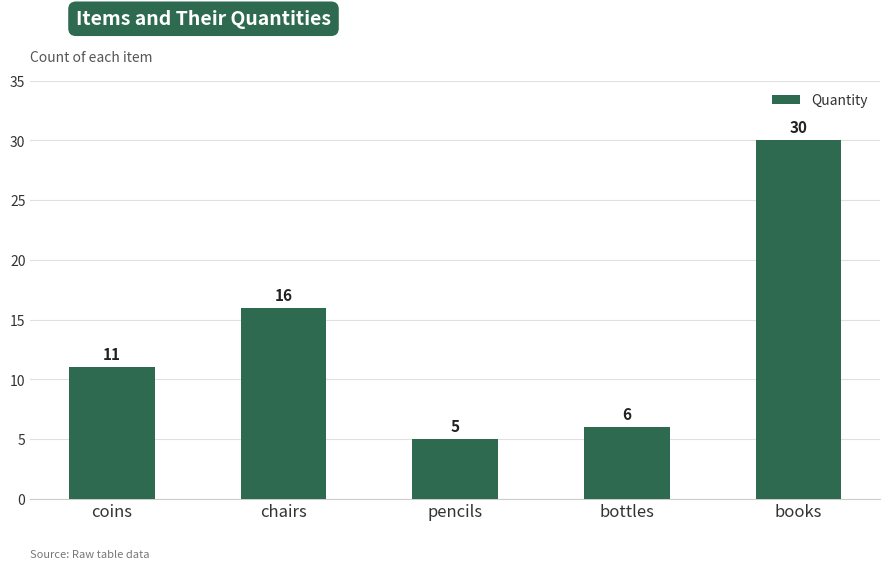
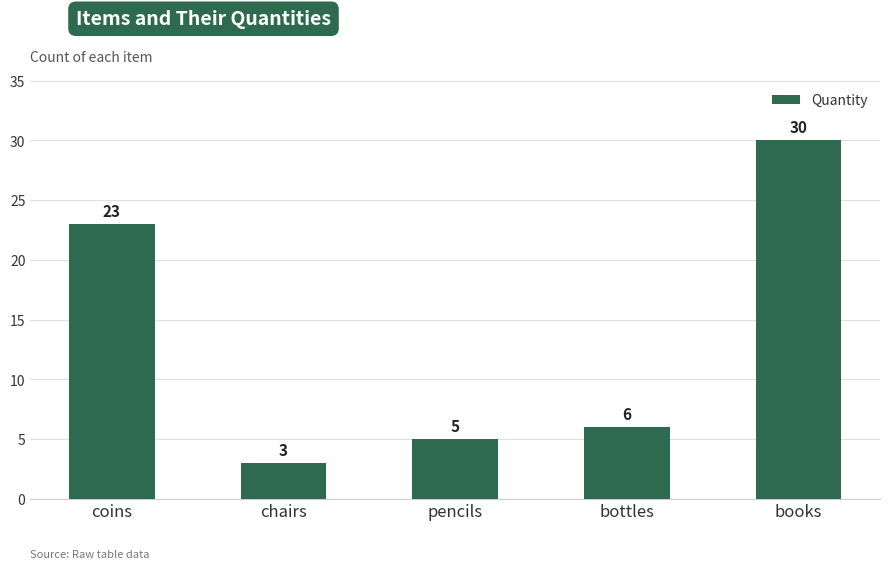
coins: 11 -> 23
chairs: 16 -> 3
